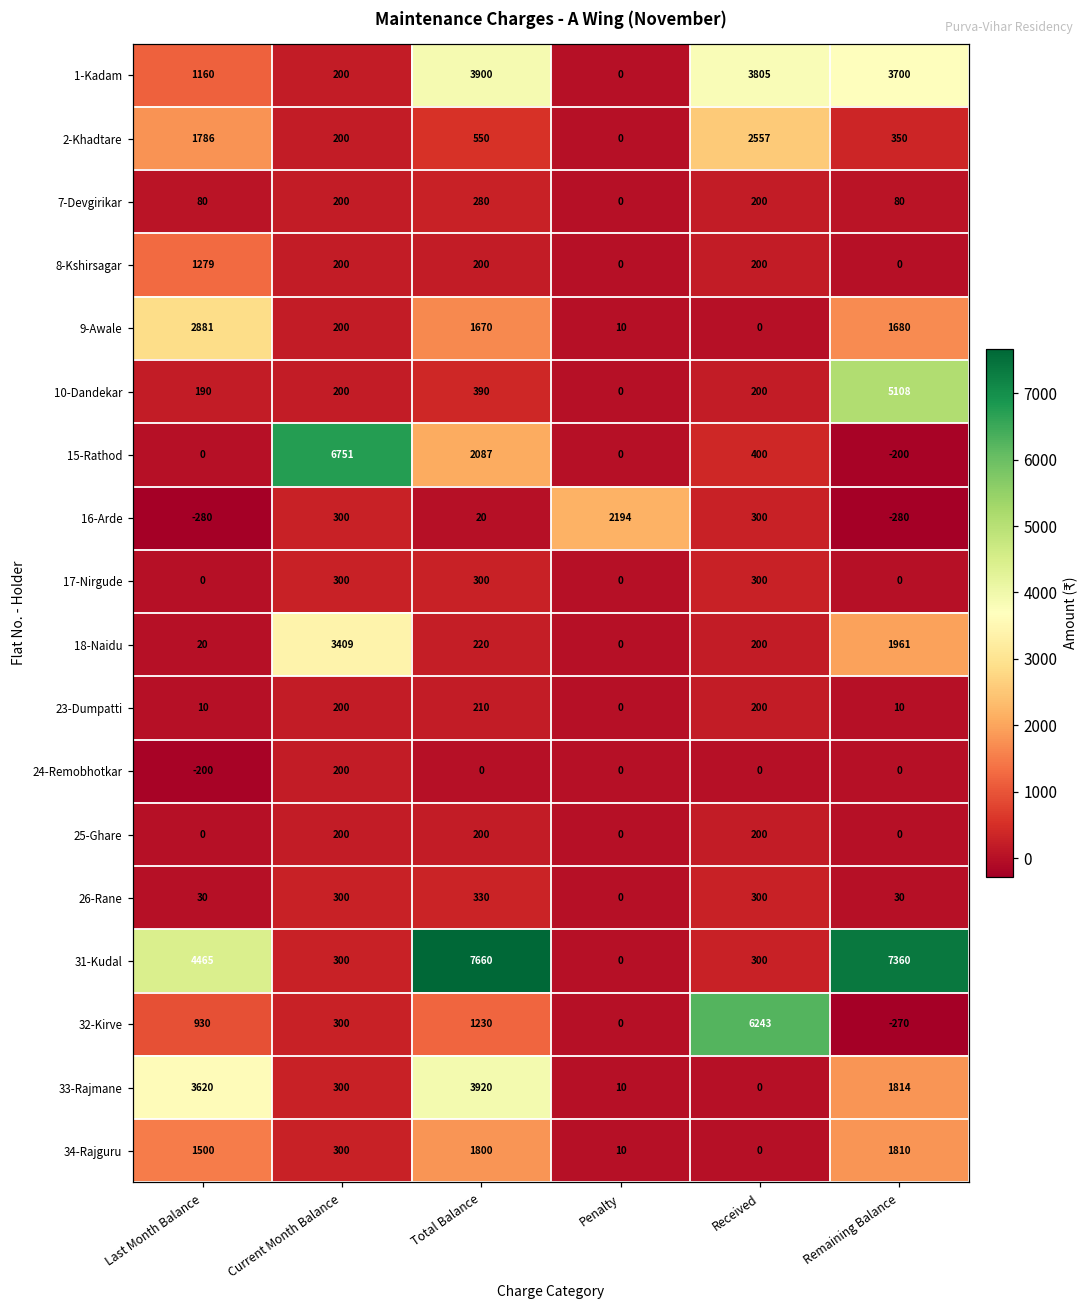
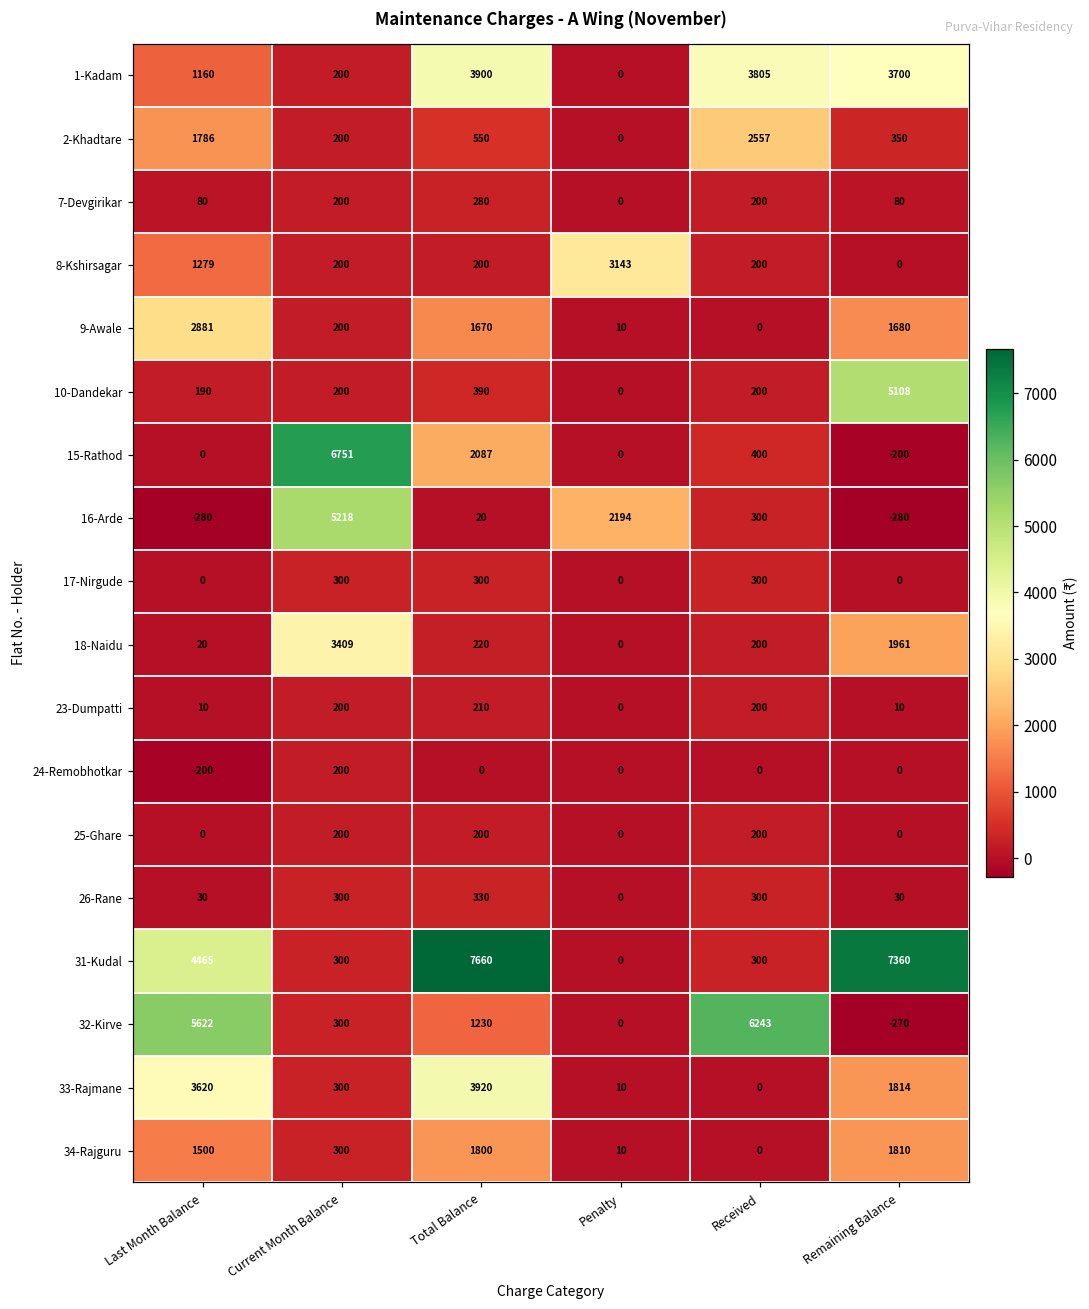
8-Kshirsagar, Penalty: 0 -> 3143
16-Arde, Current Month Balance: 300 -> 5218
32-Kirve, Last Month Balance: 930 -> 5622
